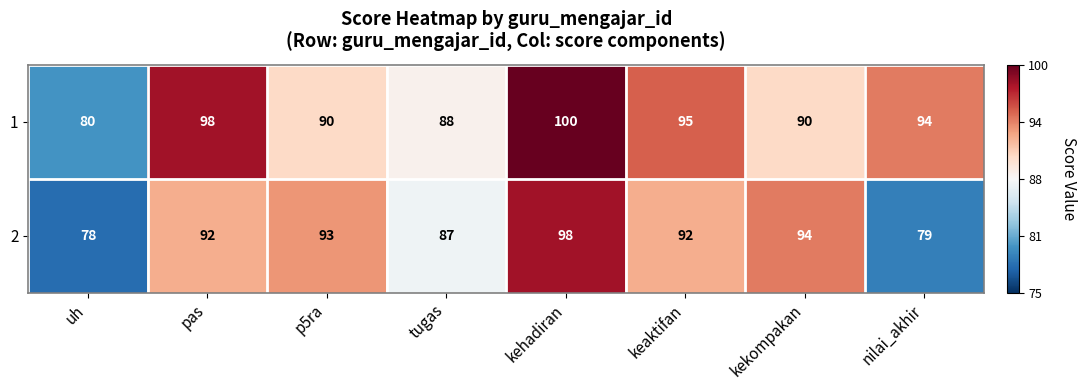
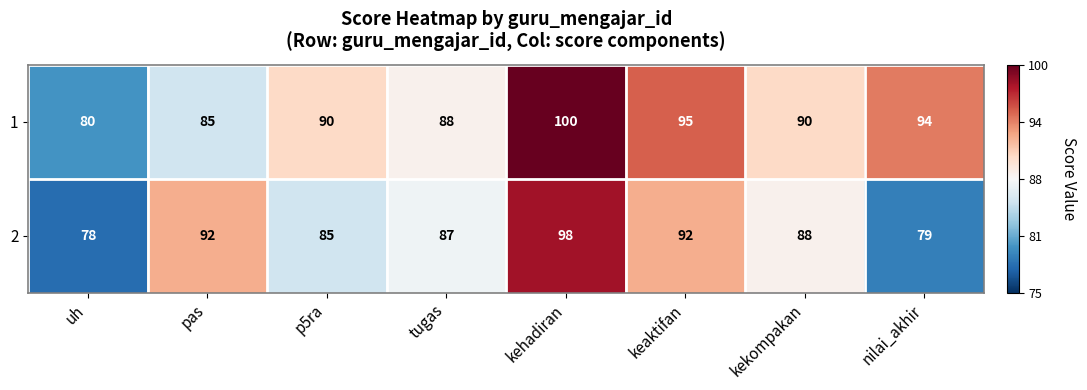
1, pas: 98 -> 85
2, p5ra: 93 -> 85
2, kekompakan: 94 -> 88
